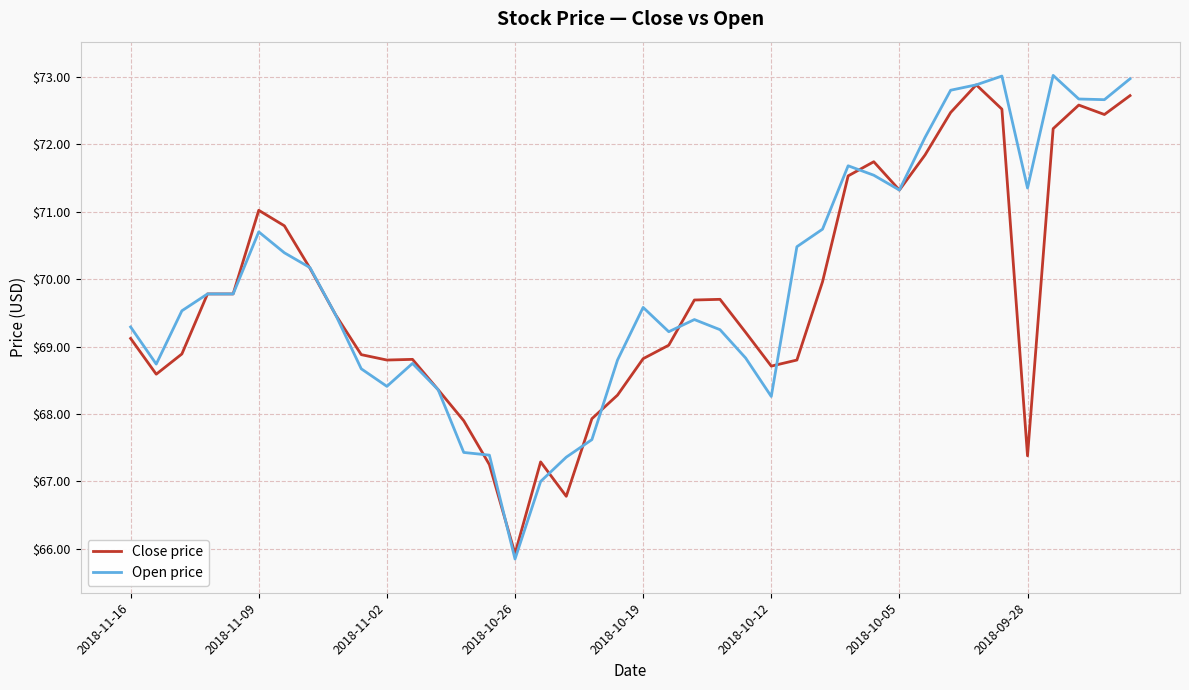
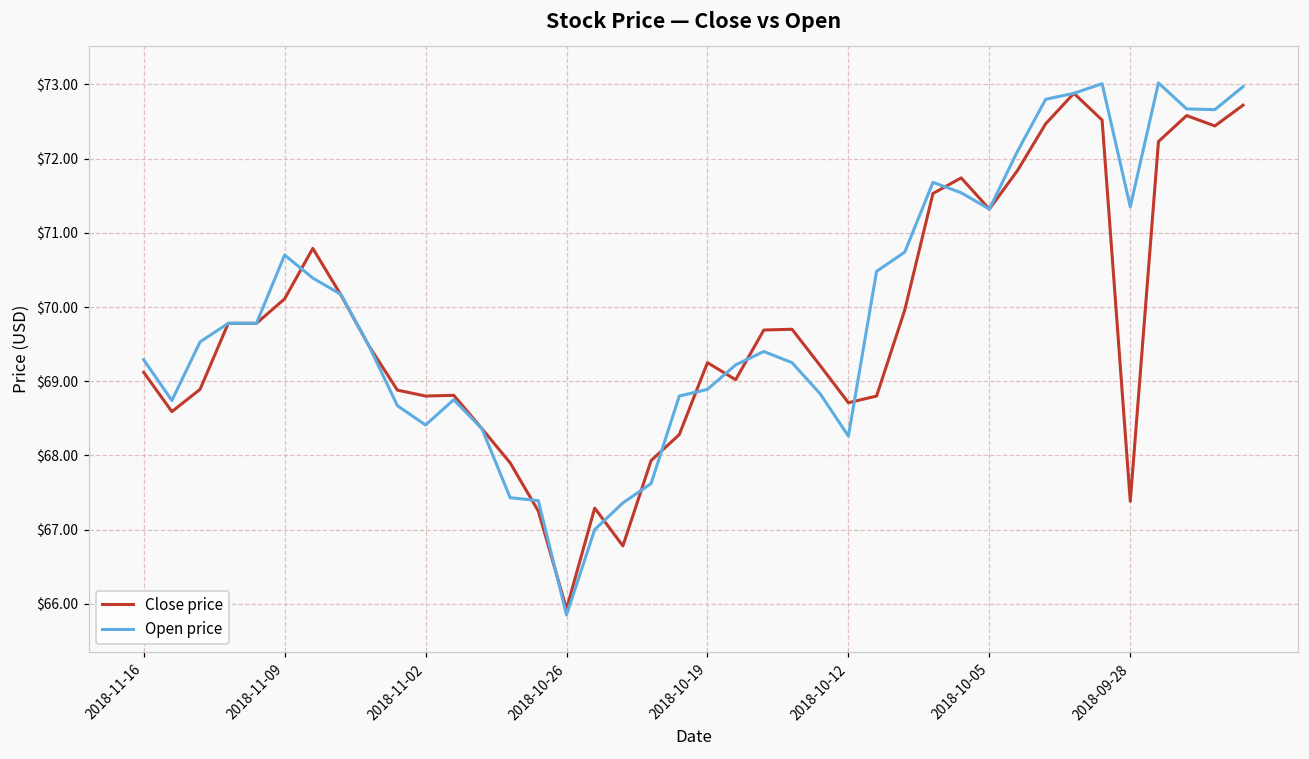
Close price, 2018-11-09: $71.0 -> $70.1
Close price, 2018-10-19: $68.8 -> $69.3
Open price, 2018-10-19: $69.6 -> $68.9
